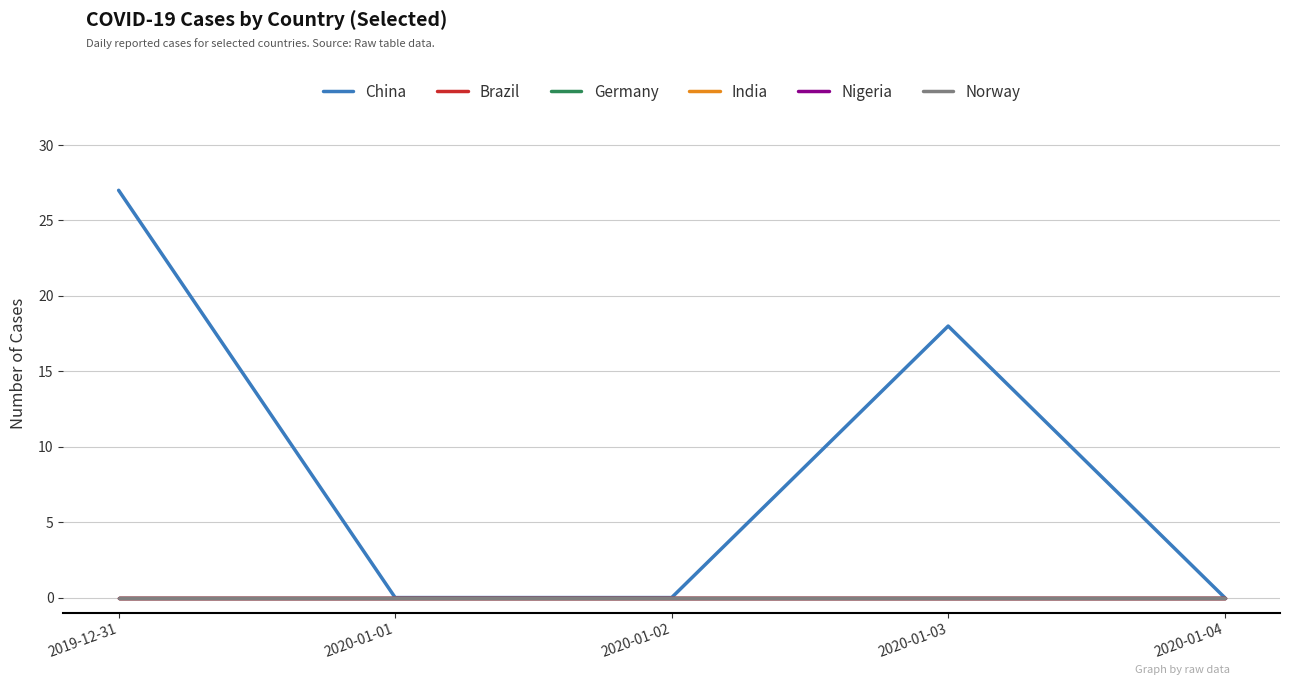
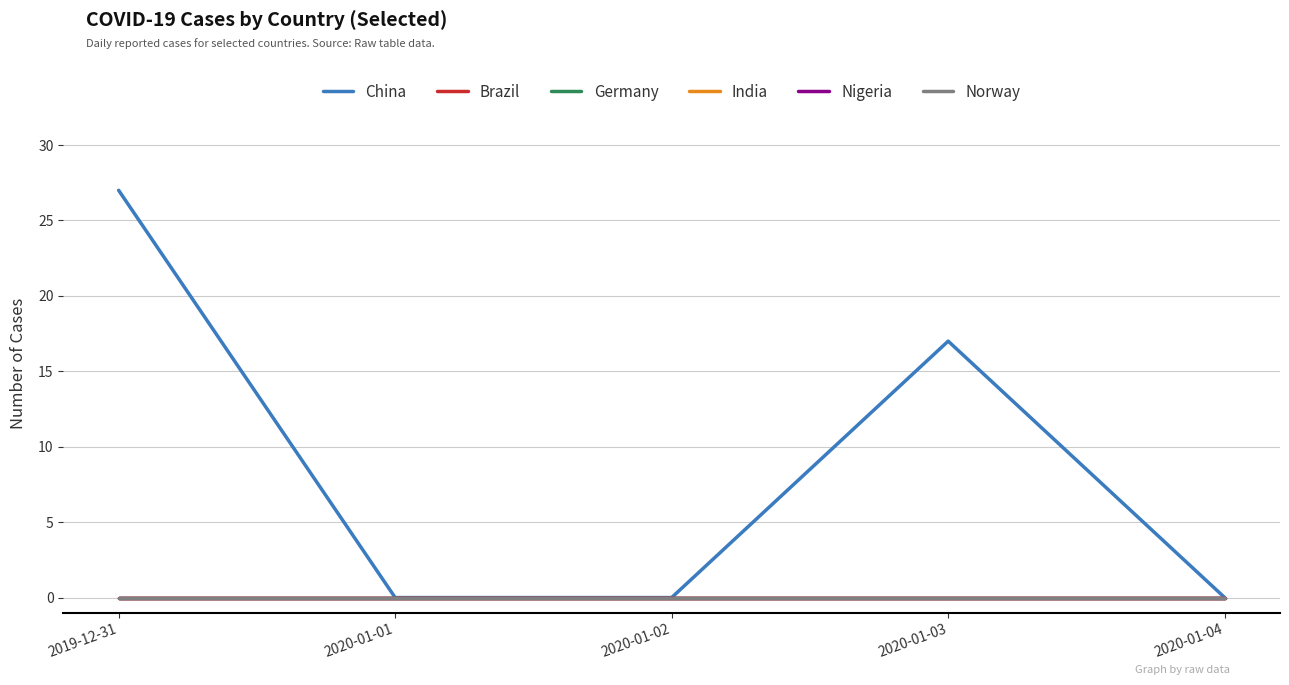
China, 2020-01-03: 18 -> 17
